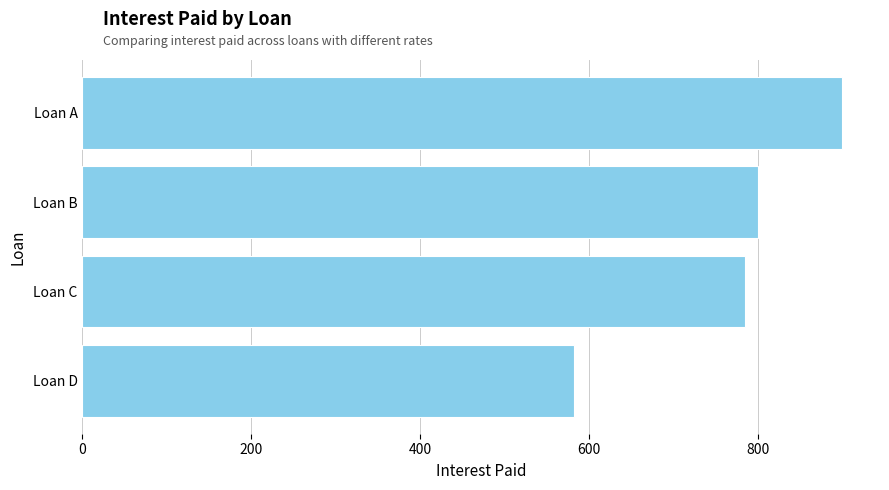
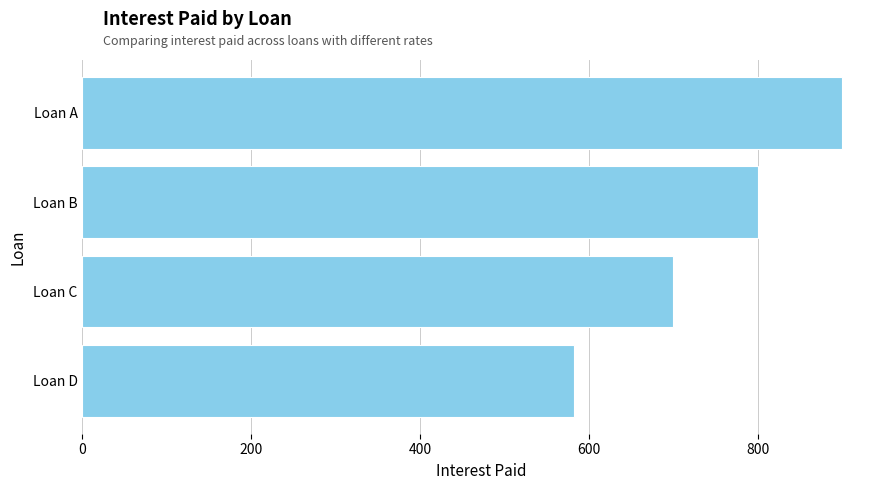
Loan C: 790 -> 700
